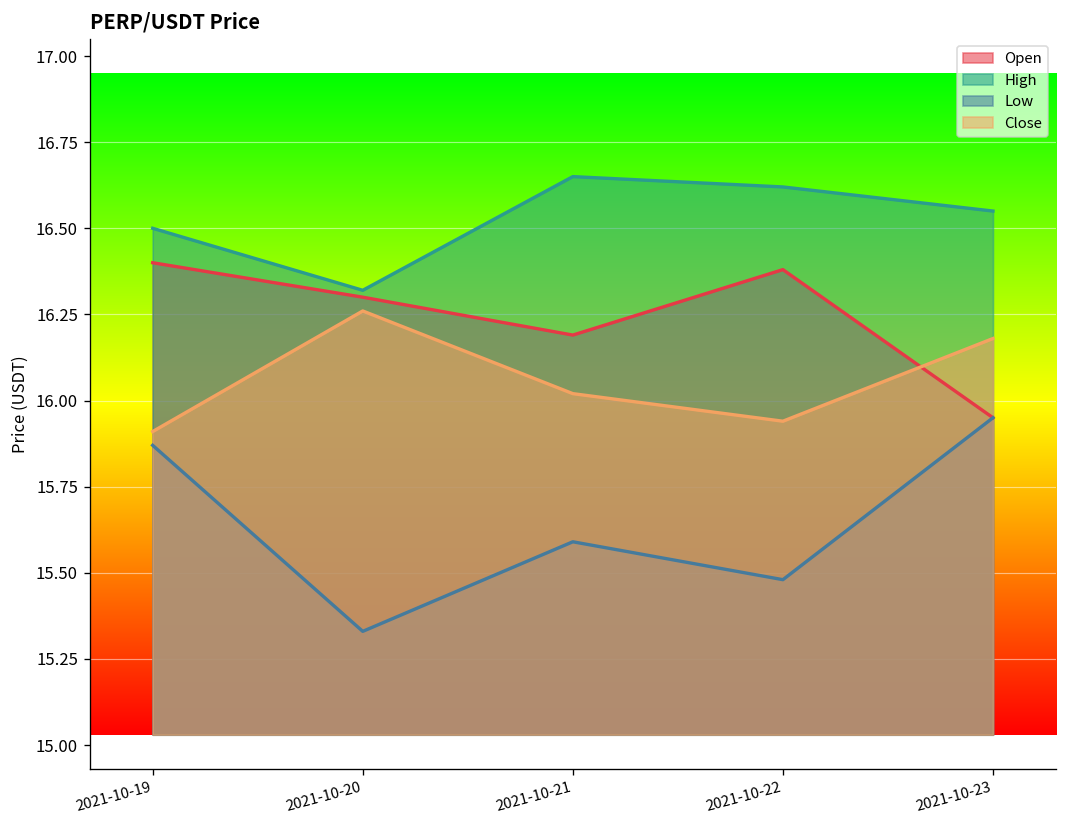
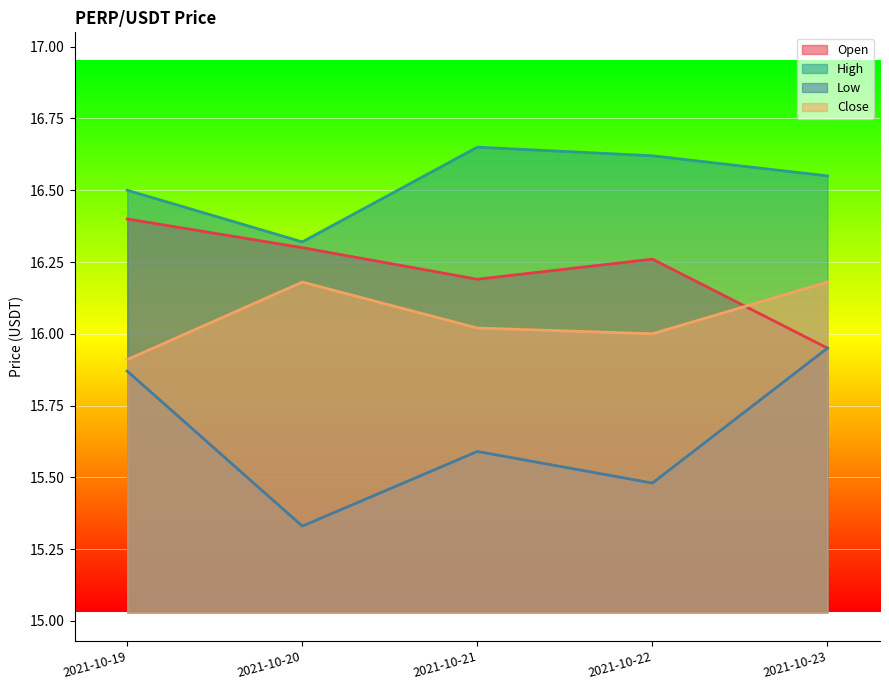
Close, 2021-10-20: 16.26 -> 16.18
Open, 2021-10-22: 16.38 -> 16.26
Close, 2021-10-22: 15.94 -> 16.00
